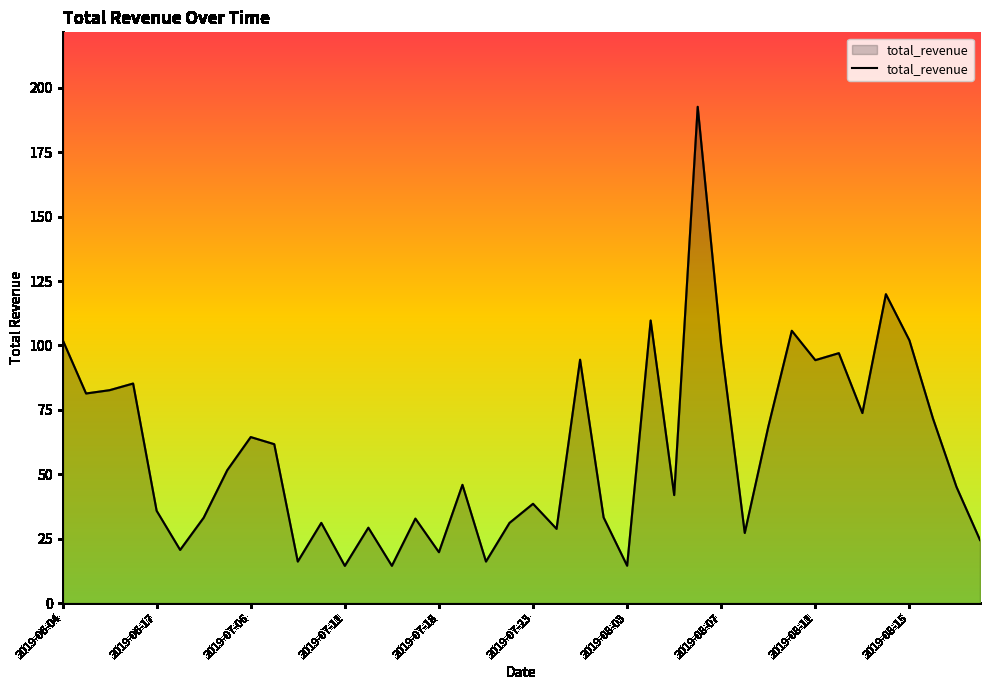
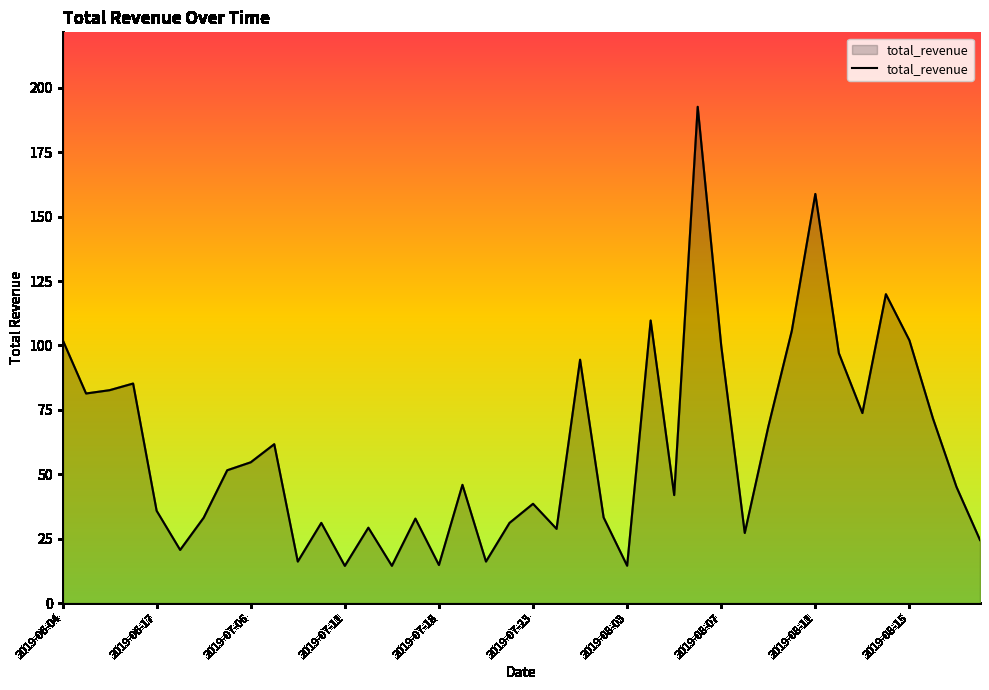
2019-07-06: 64 -> 55
2019-07-18: 20 -> 15
2019-08-11: 94 -> 159
